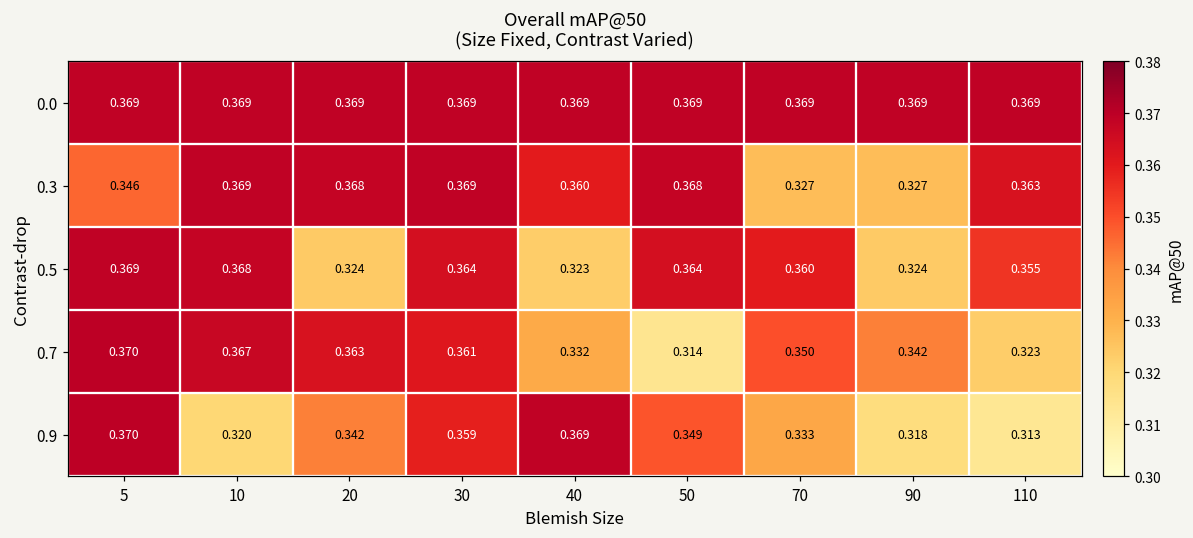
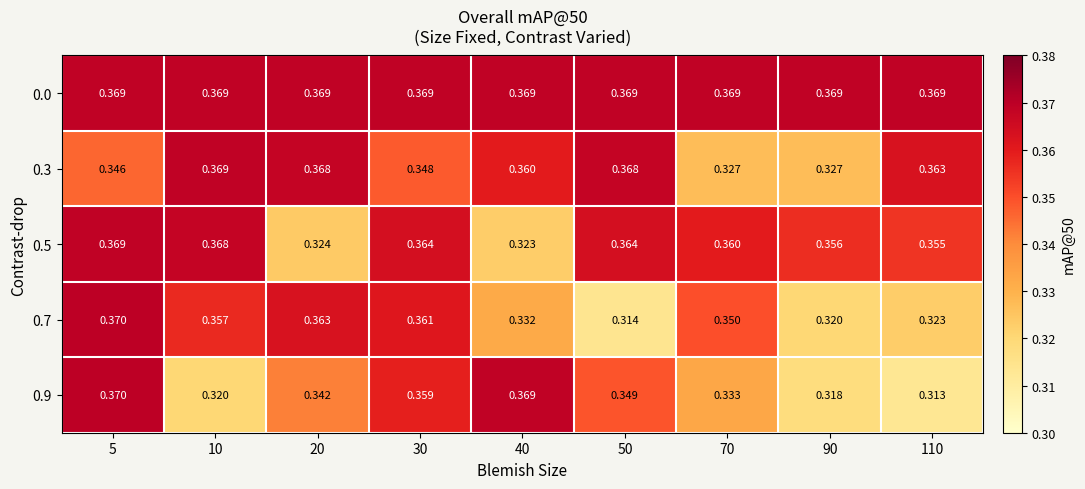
0.3, 30: 0.369 -> 0.348
0.5, 90: 0.324 -> 0.356
0.7, 10: 0.367 -> 0.357
0.7, 90: 0.342 -> 0.320
